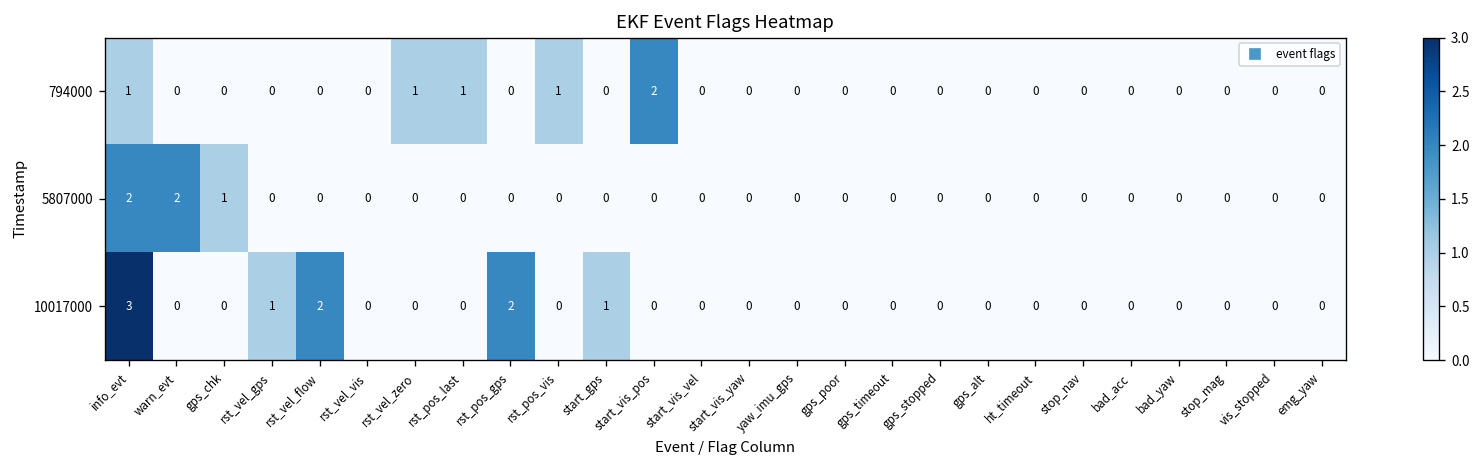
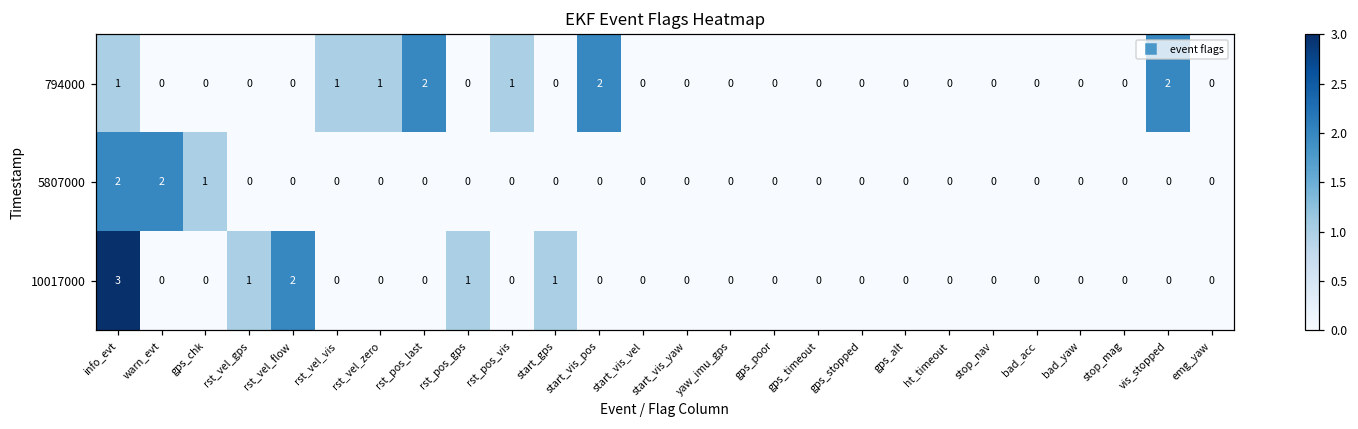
794000, rst_vel_vis: 0 -> 1
794000, rst_pos_last: 1 -> 2
794000, vis_stopped: 0 -> 2
10017000, rst_pos_gps: 2 -> 1
